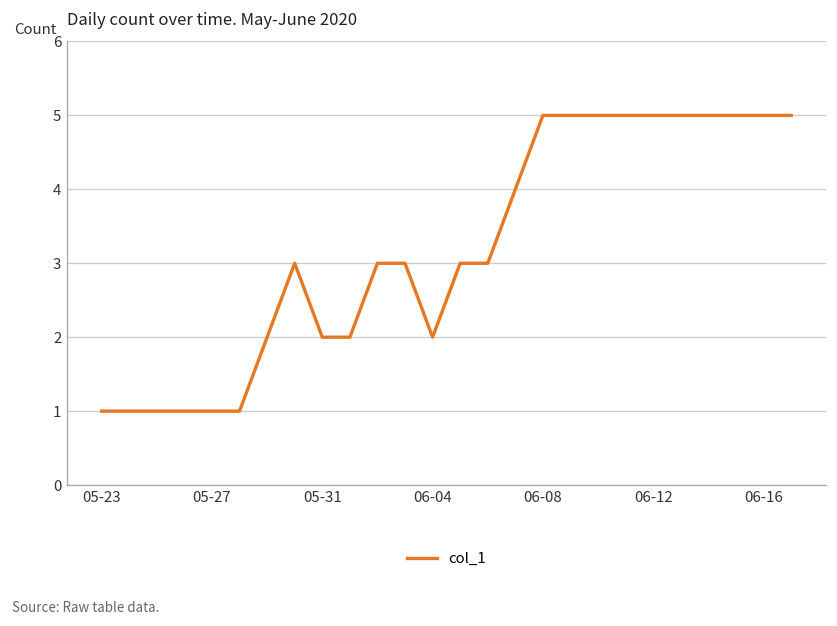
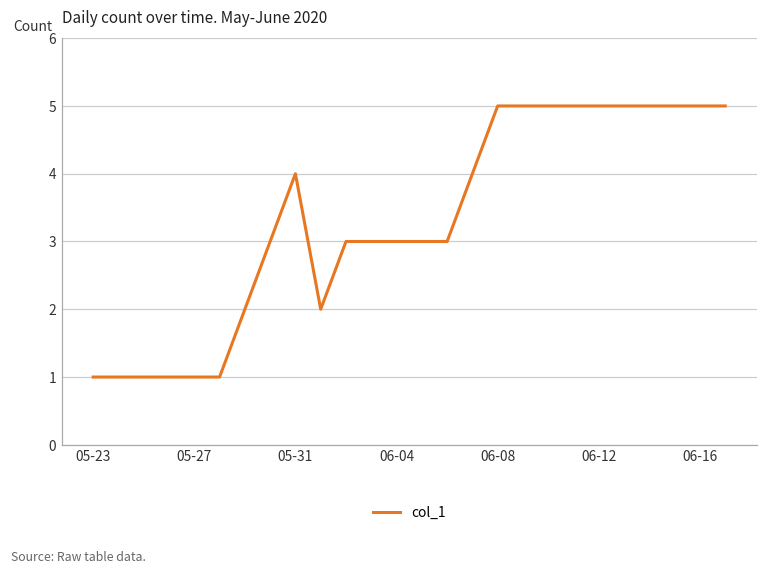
05-31: 2 -> 4
06-04: 2 -> 3
